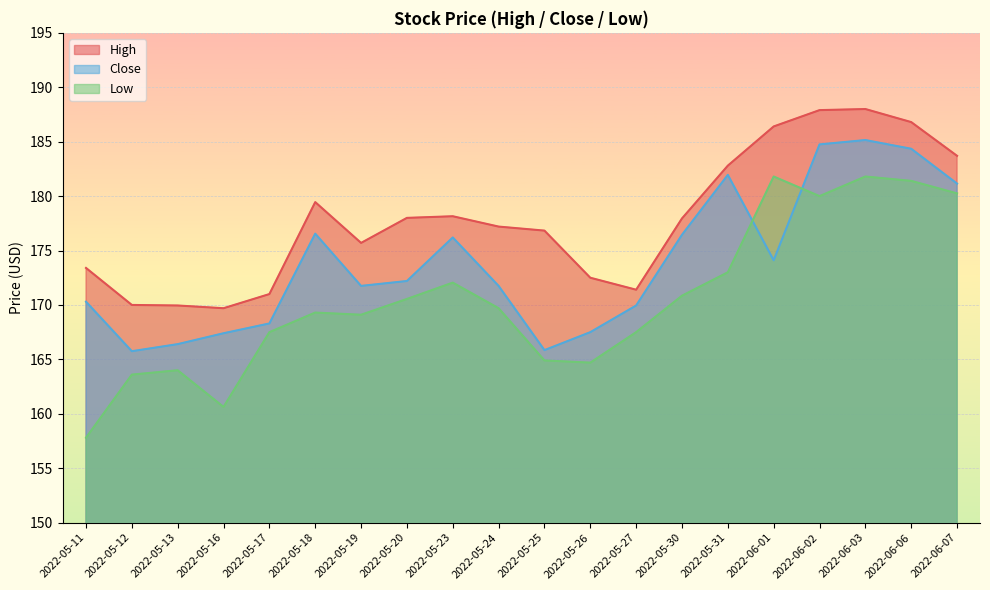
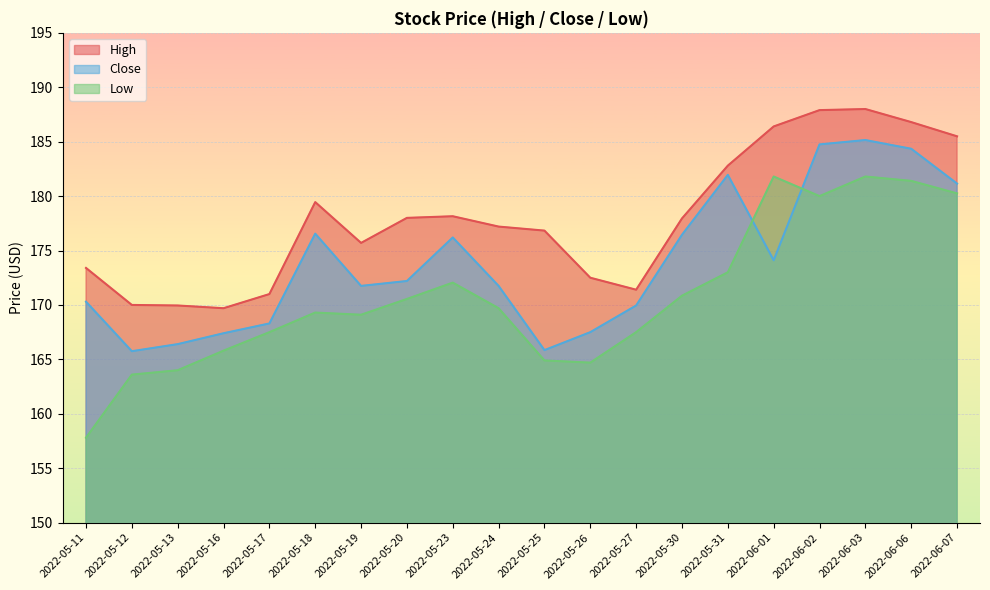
Low, 2022-05-16: 160.6 -> 165.8
High, 2022-06-07: 183.7 -> 185.5
